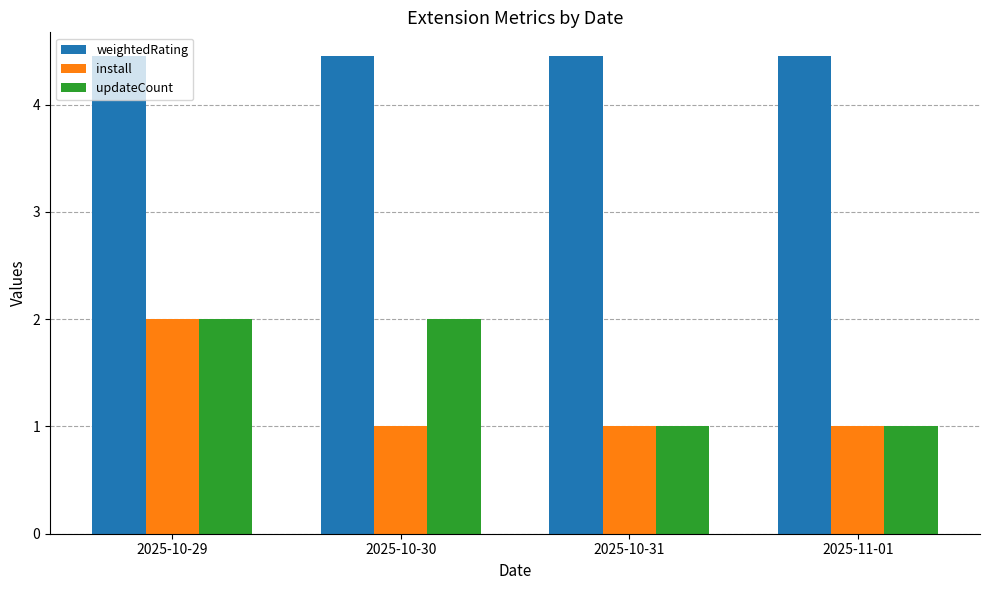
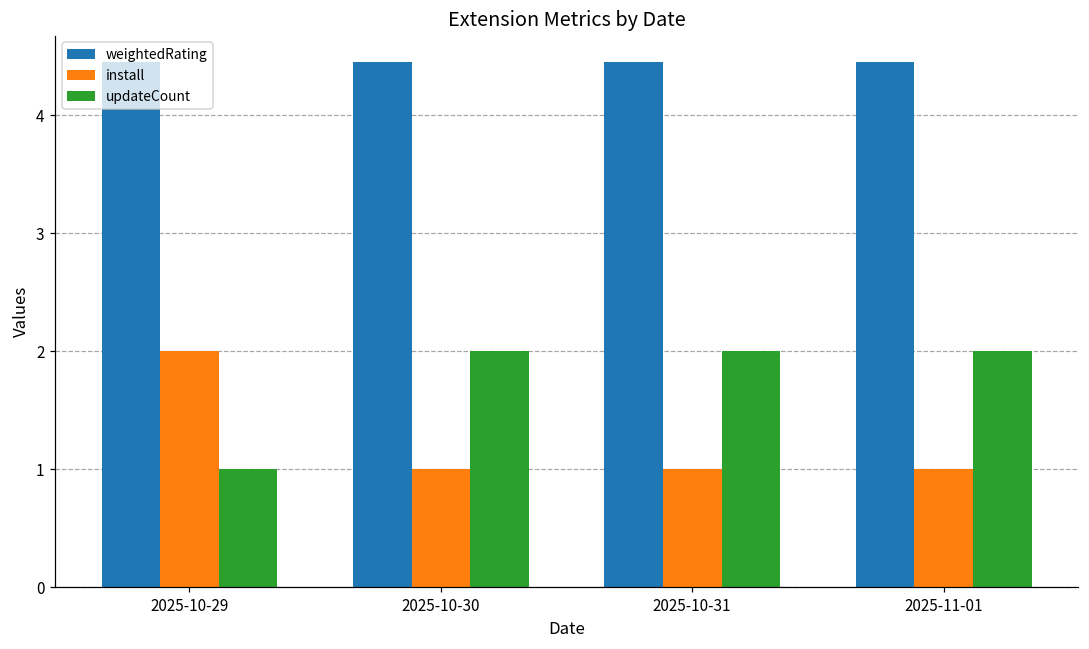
updateCount, 2025-10-29: 2 -> 1
updateCount, 2025-10-31: 1 -> 2
updateCount, 2025-11-01: 1 -> 2
